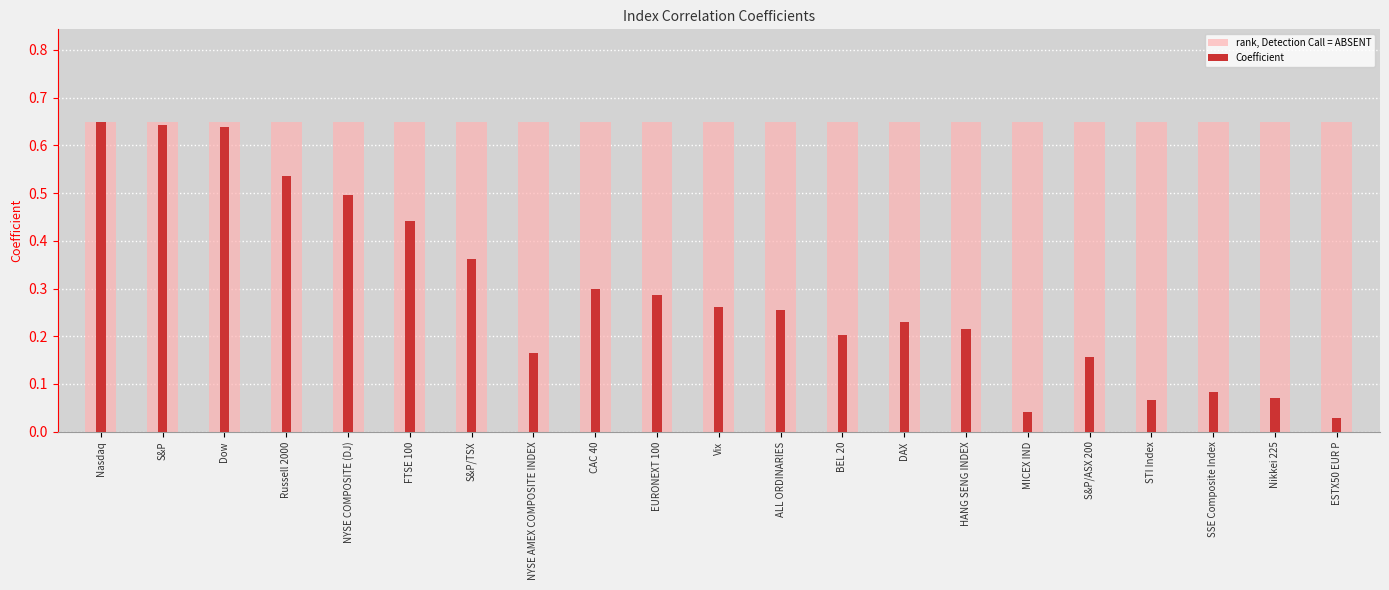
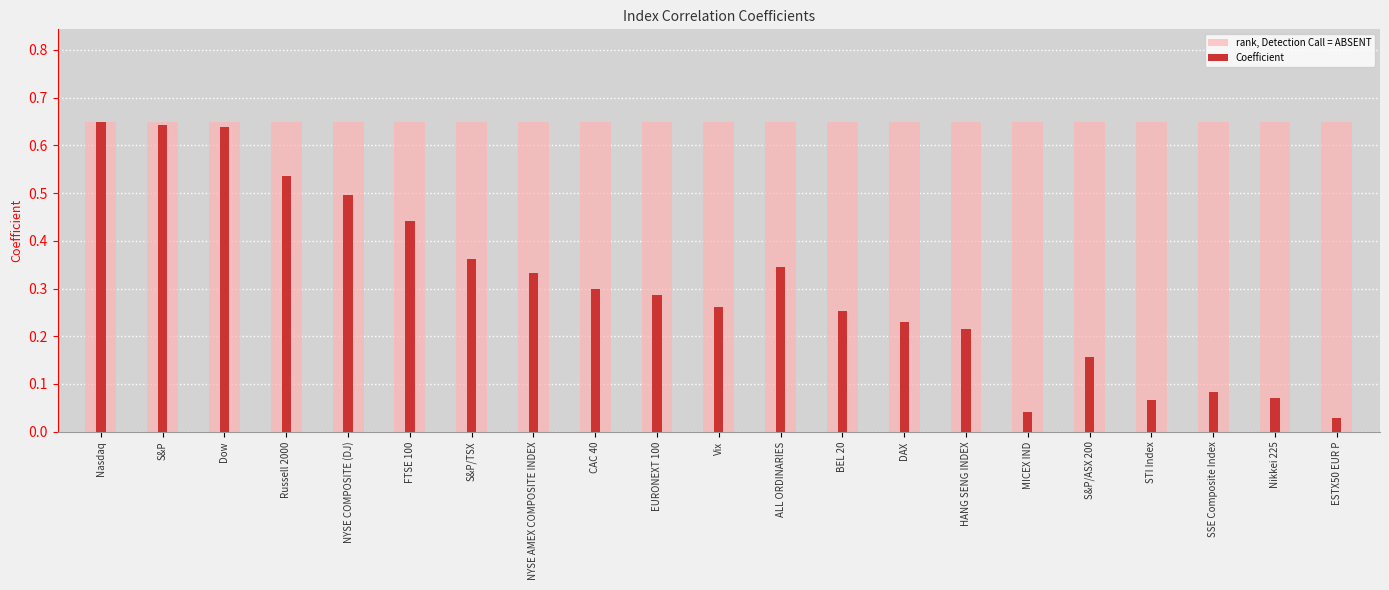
Coefficient, NYSE AMEX COMPOSITE INDEX: 0.17 -> 0.33
Coefficient, ALL ORDINARIES: 0.25 -> 0.34
Coefficient, BEL 20: 0.20 -> 0.25
